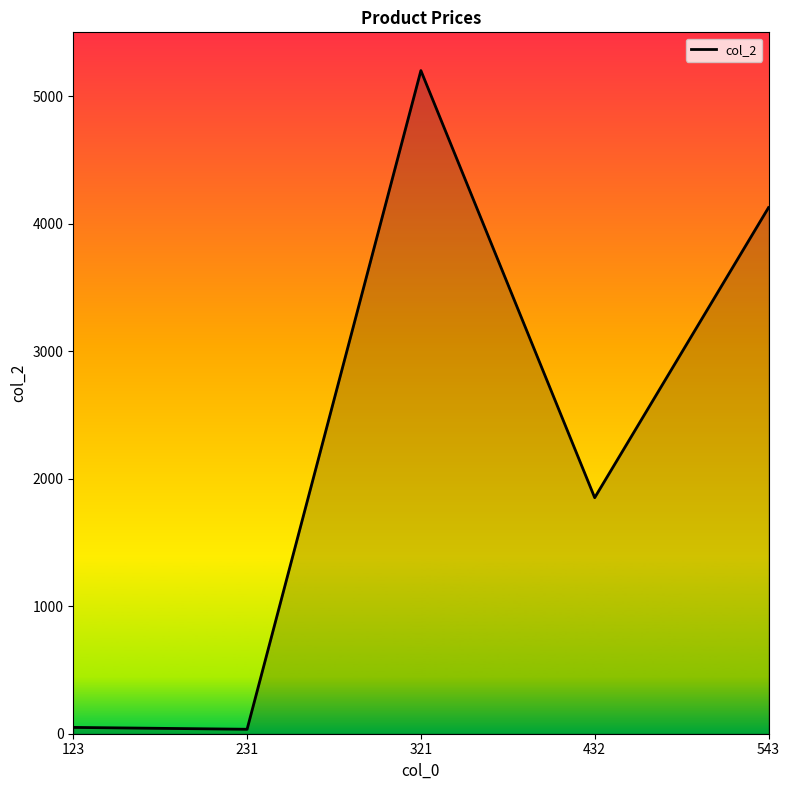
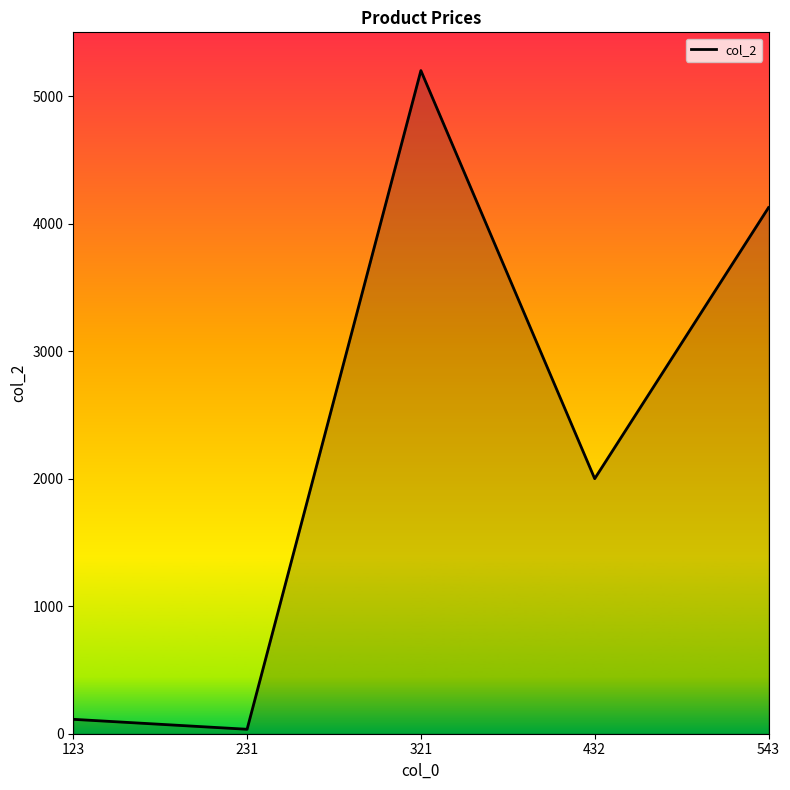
123: 50 -> 110
432: 1850 -> 2000
